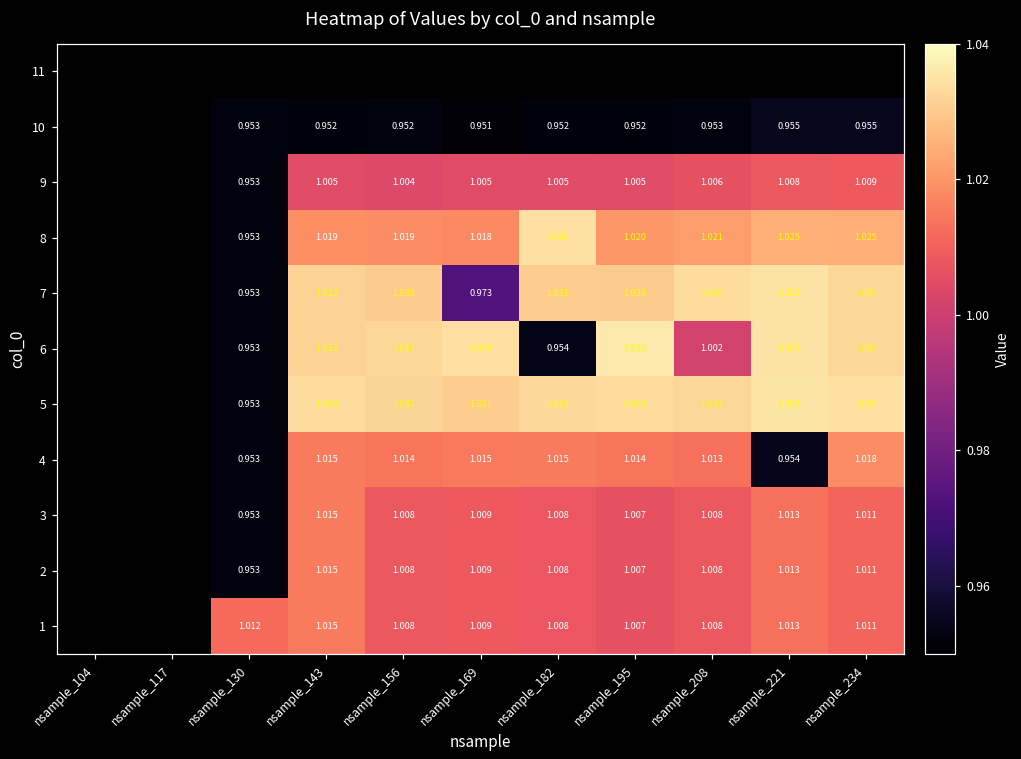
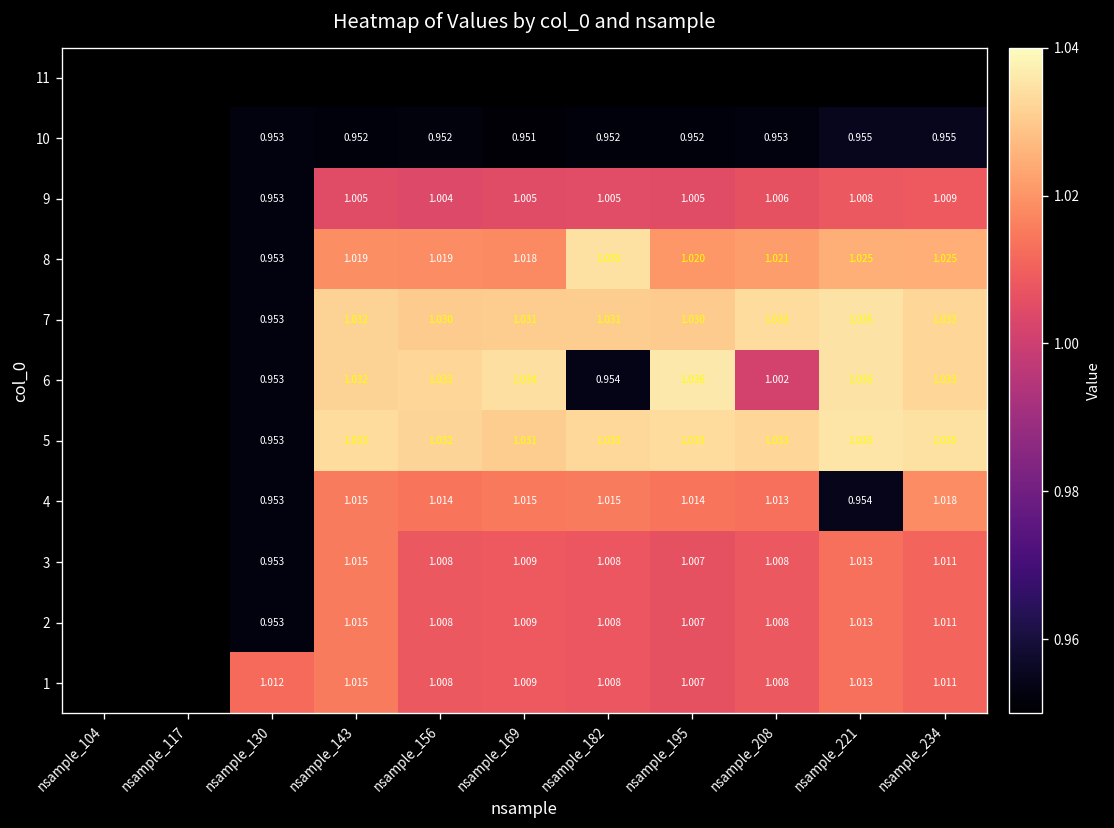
7, nsample_169: 0.973 -> 1.031
